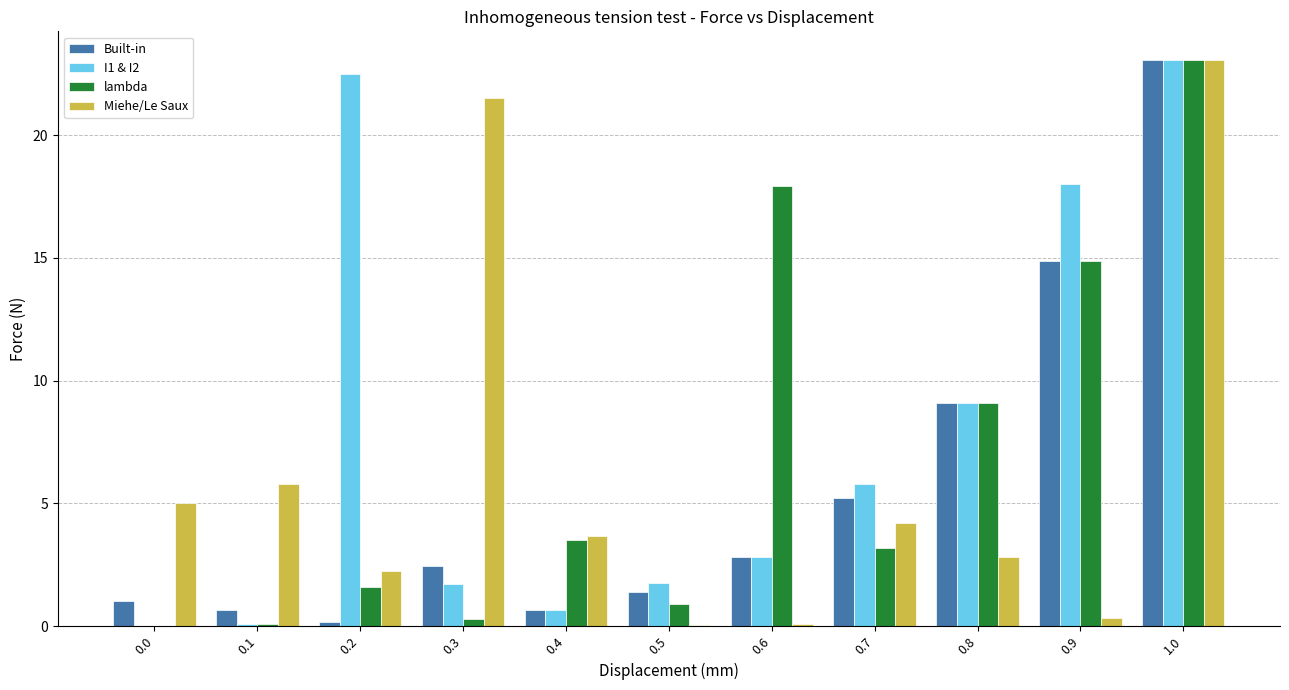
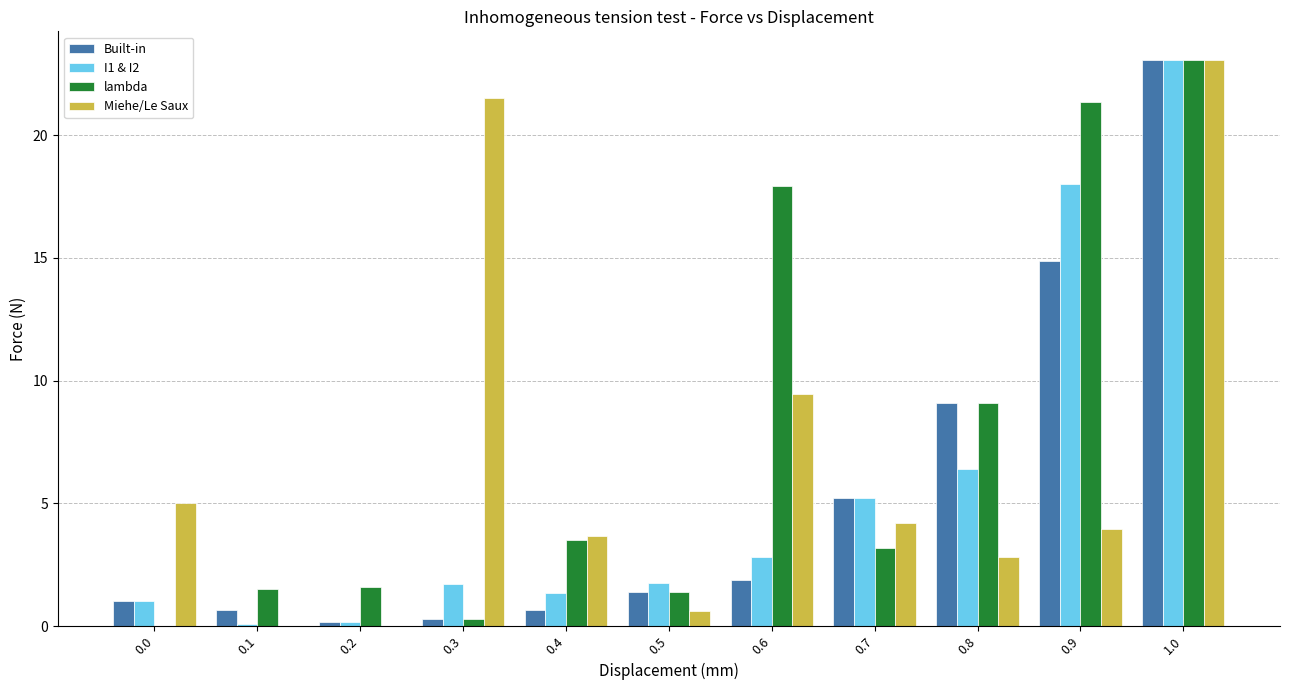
I1 & I2, 0.0: 0 -> 1
lambda, 0.1: 0.1 -> 1.5
Miehe/Le Saux, 0.1: 5.8 -> 0.0
I1 & I2, 0.2: 22.5 -> 0.1
Miehe/Le Saux, 0.2: 2.3 -> 0.0
Built-in, 0.3: 2.4 -> 0.3
I1 & I2, 0.4: 0.6 -> 1.4
lambda, 0.5: 0.9 -> 1.4
Miehe/Le Saux, 0.5: 0.0 -> 0.6
Built-in, 0.6: 2.8 -> 1.9
Miehe/Le Saux, 0.6: 0.1 -> 9.4
I1 & I2, 0.7: 5.8 -> 5.2
I1 & I2, 0.8: 9.1 -> 6.4
lambda, 0.9: 14.9 -> 21.4
Miehe/Le Saux, 0.9: 0.3 -> 4.0
